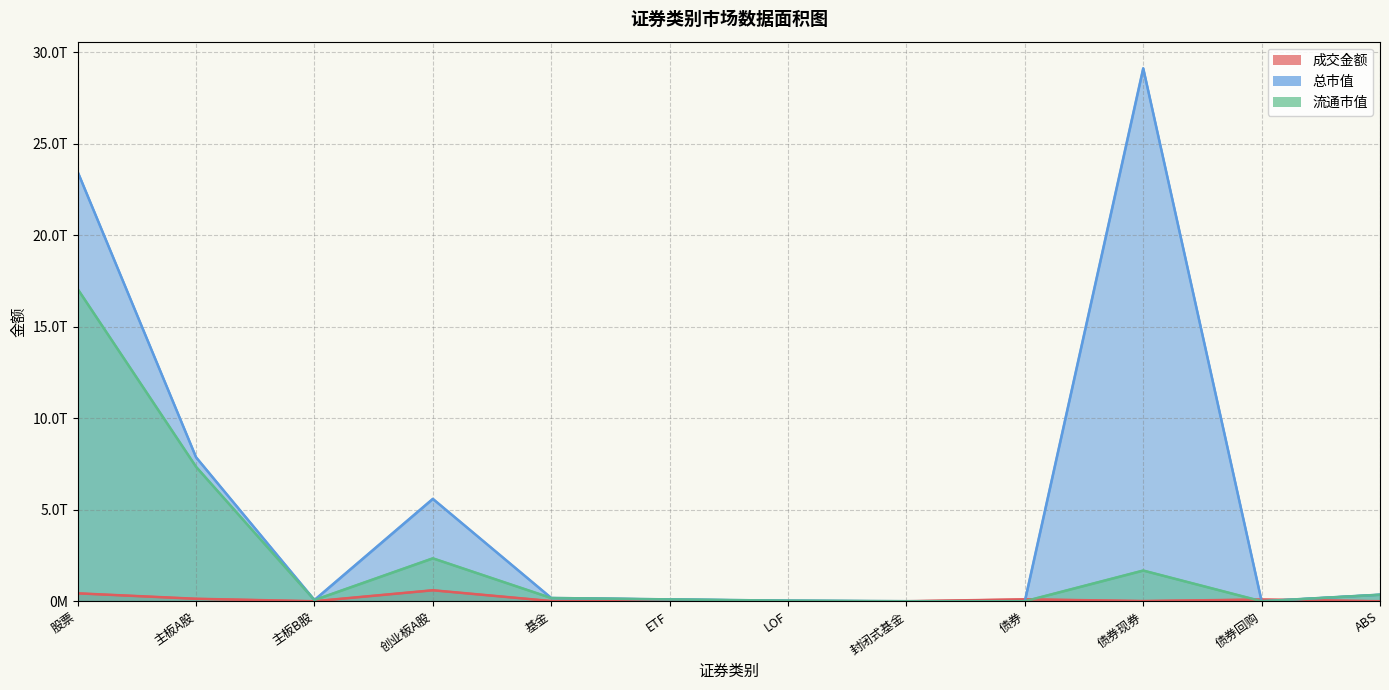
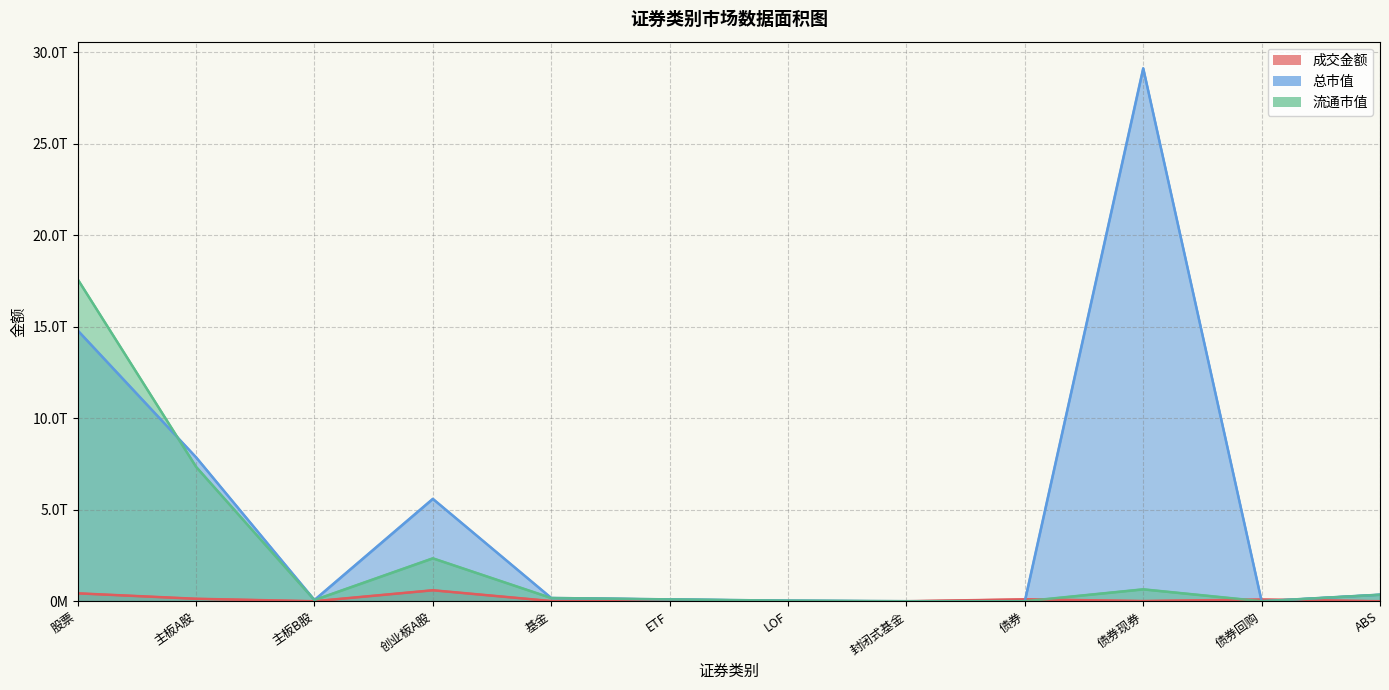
总市值, 股票: 23.5T -> 14.8T
流通市值, 股票: 17.1T -> 17.6T
流通市值, 债券现券: 1.7T -> 0.7T
